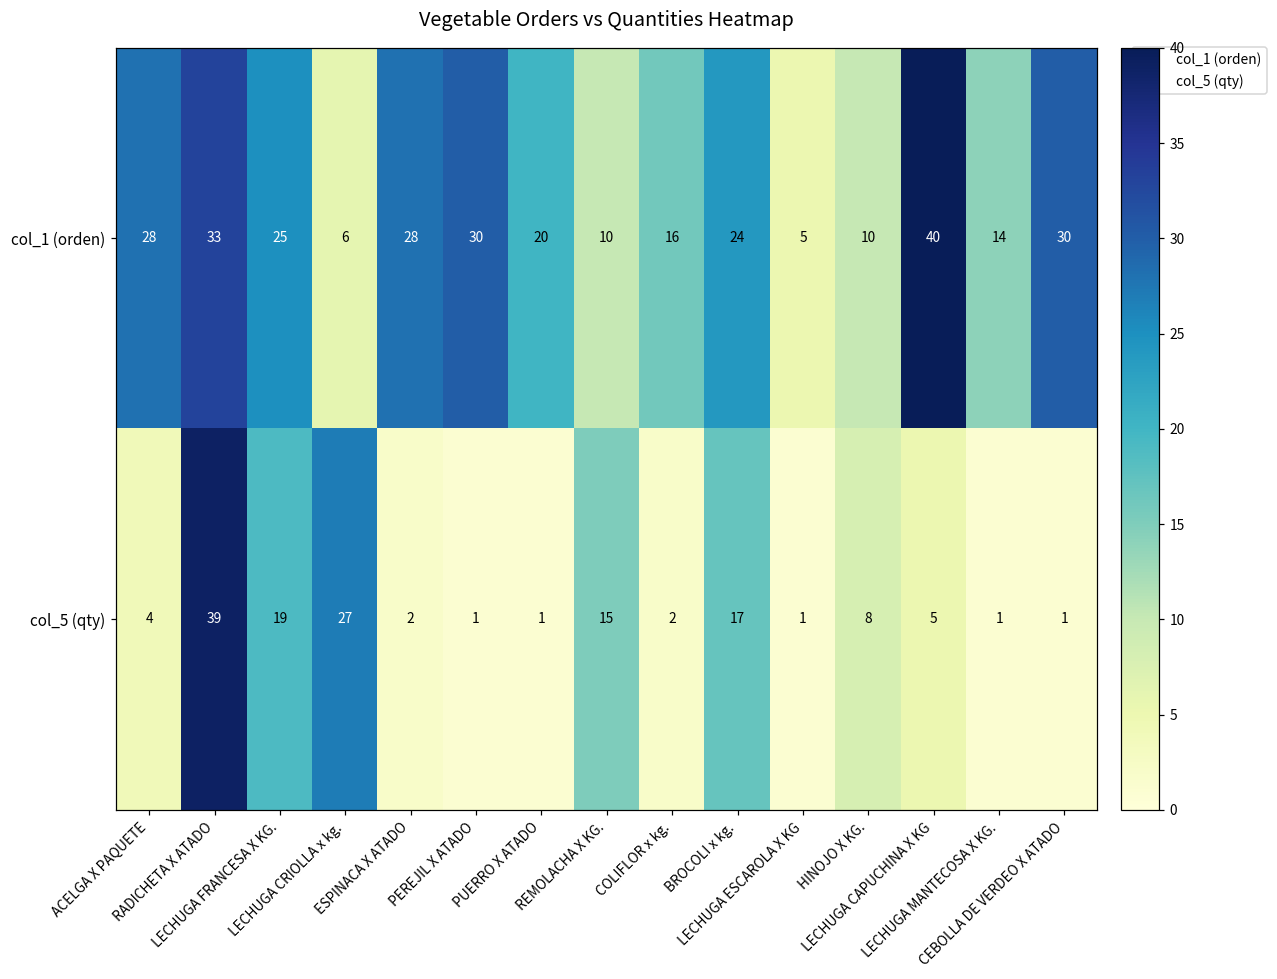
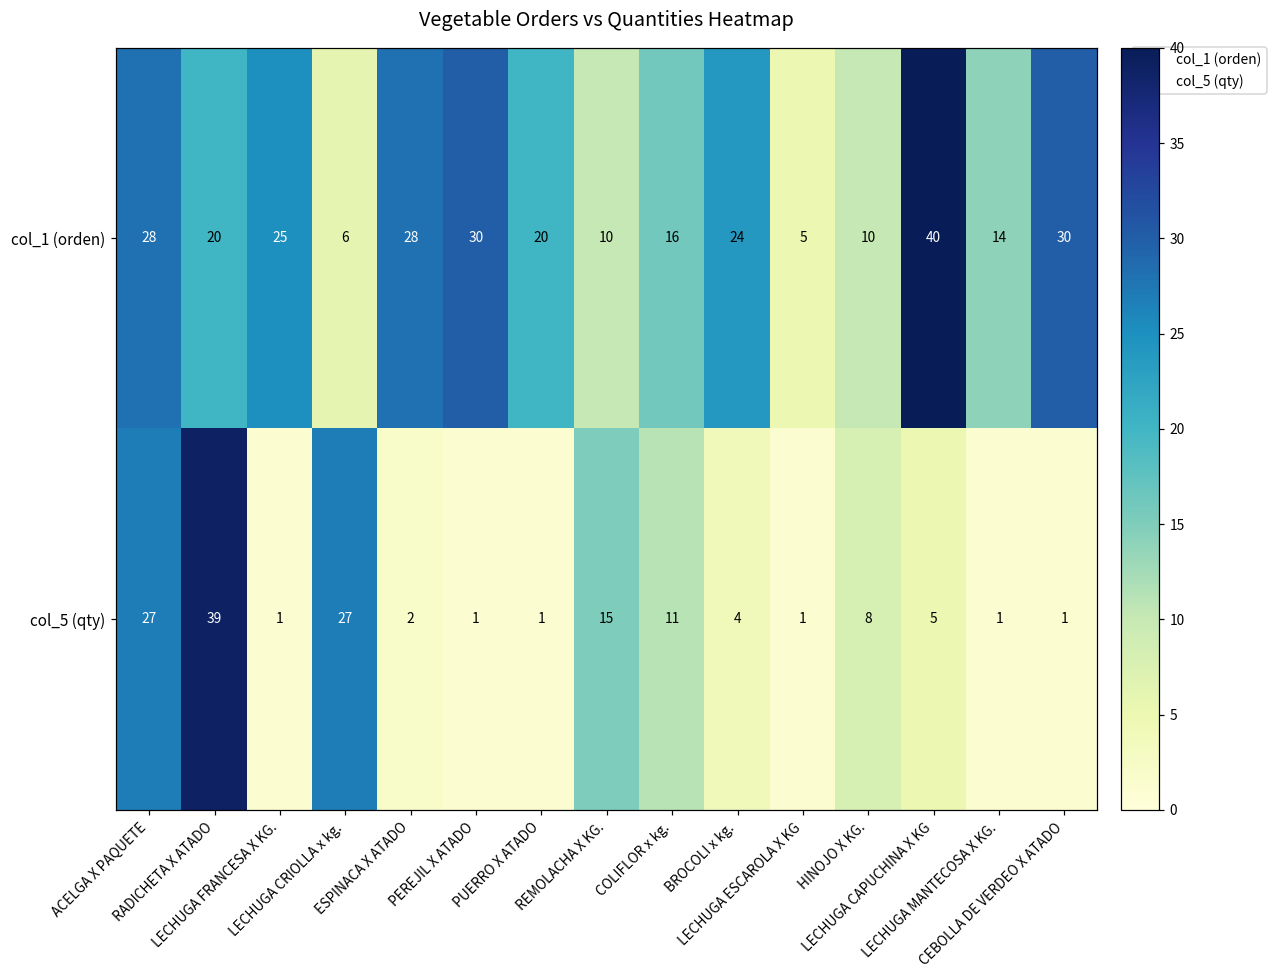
col_1 (orden), RADICHETA X ATADO: 33 -> 20
col_5 (qty), ACELGA X PAQUETE: 4 -> 27
col_5 (qty), LECHUGA FRANCESA X KG.: 19 -> 1
col_5 (qty), COLIFLOR x kg.: 2 -> 11
col_5 (qty), BROCOLI x kg.: 17 -> 4
